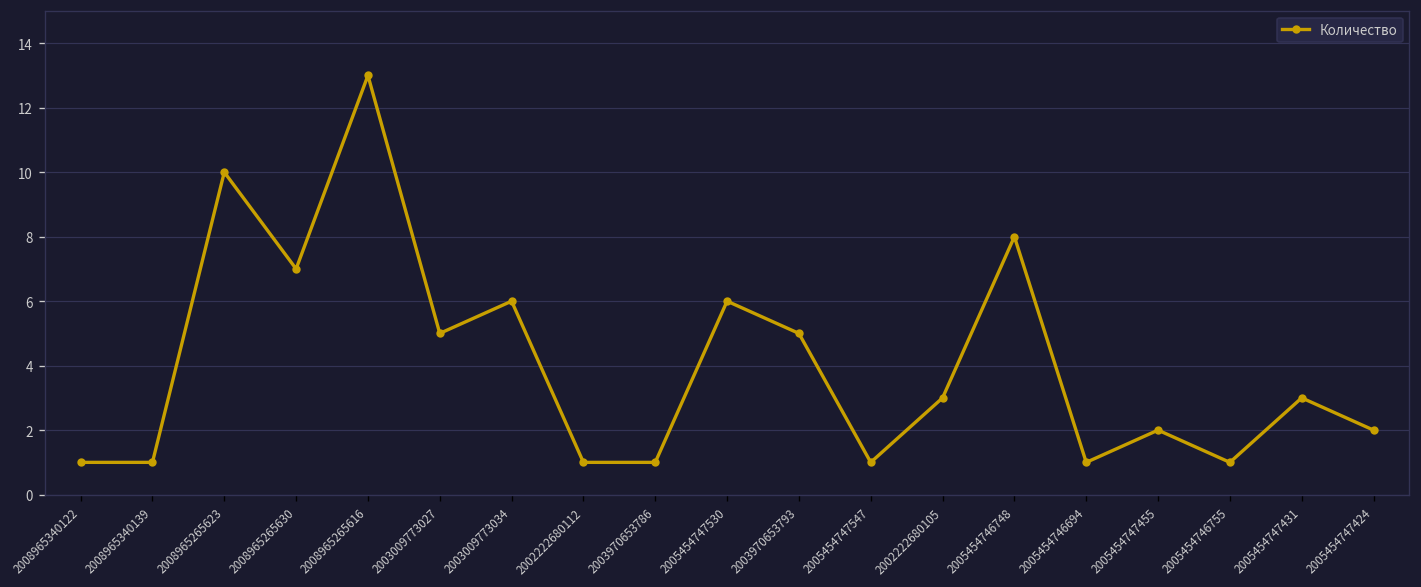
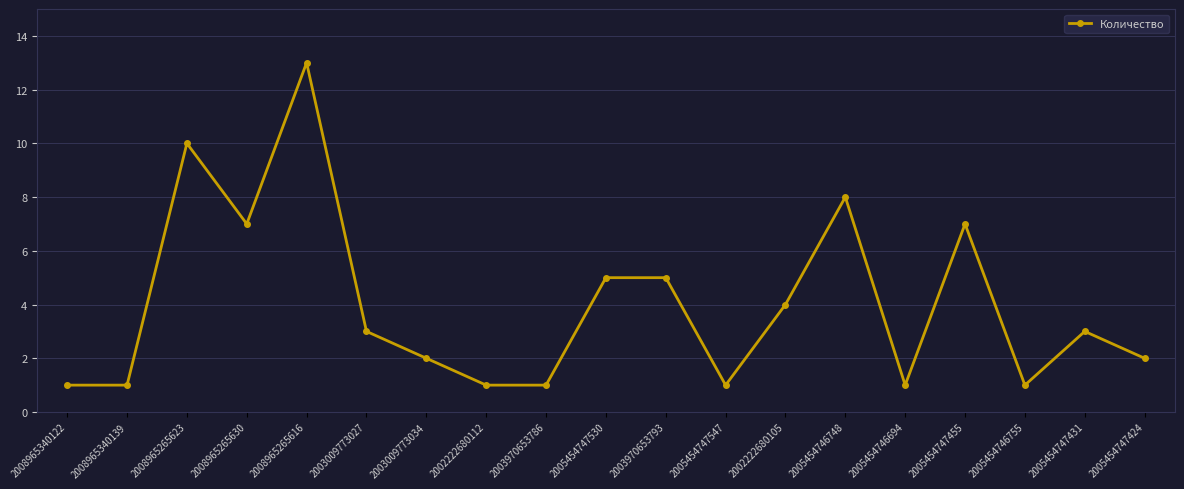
2003009773027: 5 -> 3
2003009773034: 6 -> 2
2005454747530: 6 -> 5
2002222680105: 3 -> 4
2005454747455: 2 -> 7
